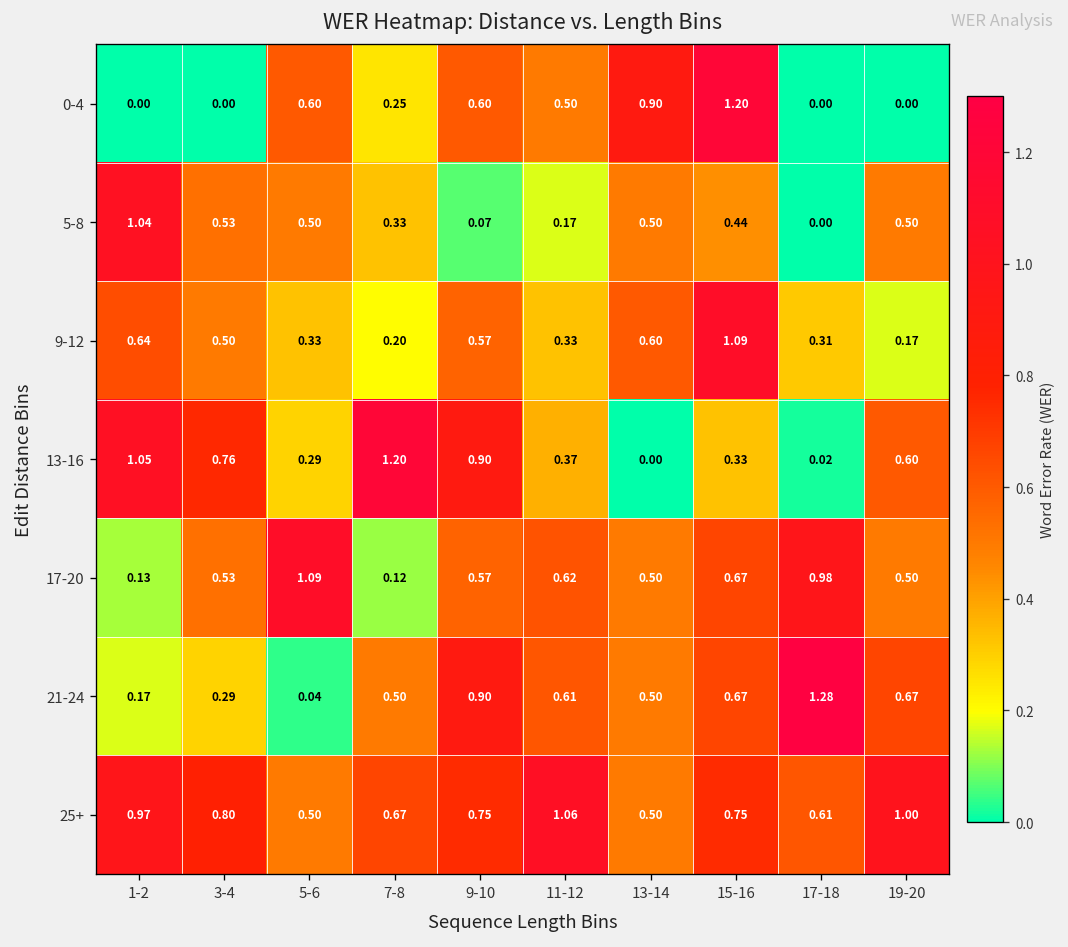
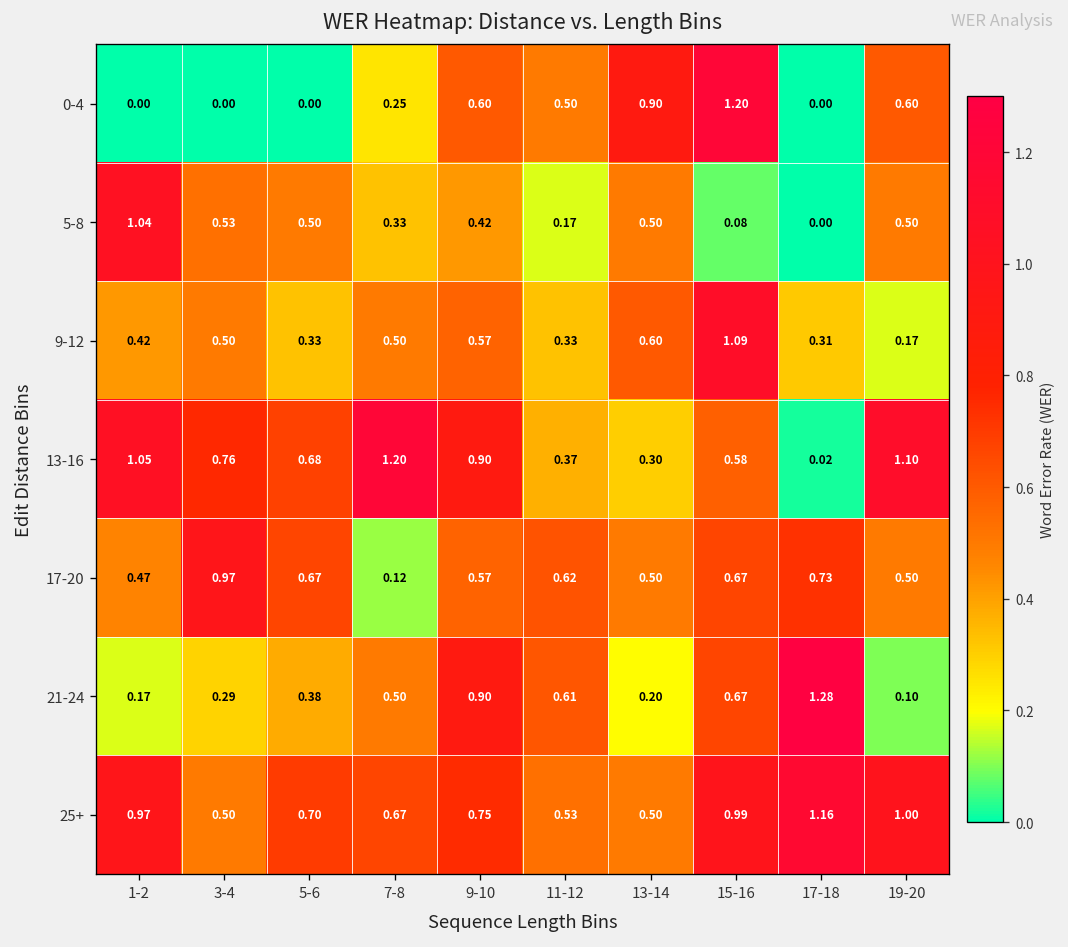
0-4, 5-6: 0.60 -> 0.00
0-4, 19-20: 0.00 -> 0.60
5-8, 9-10: 0.07 -> 0.42
5-8, 15-16: 0.44 -> 0.08
9-12, 1-2: 0.64 -> 0.42
9-12, 7-8: 0.20 -> 0.50
13-16, 5-6: 0.29 -> 0.68
13-16, 13-14: 0.00 -> 0.30
13-16, 15-16: 0.33 -> 0.58
13-16, 19-20: 0.60 -> 1.10
17-20, 1-2: 0.13 -> 0.47
17-20, 3-4: 0.53 -> 0.97
17-20, 5-6: 1.09 -> 0.67
17-20, 17-18: 0.98 -> 0.73
21-24, 5-6: 0.04 -> 0.38
21-24, 13-14: 0.50 -> 0.20
21-24, 19-20: 0.67 -> 0.10
25+, 3-4: 0.80 -> 0.50
25+, 5-6: 0.50 -> 0.70
25+, 11-12: 1.06 -> 0.53
25+, 15-16: 0.75 -> 0.99
25+, 17-18: 0.61 -> 1.16
